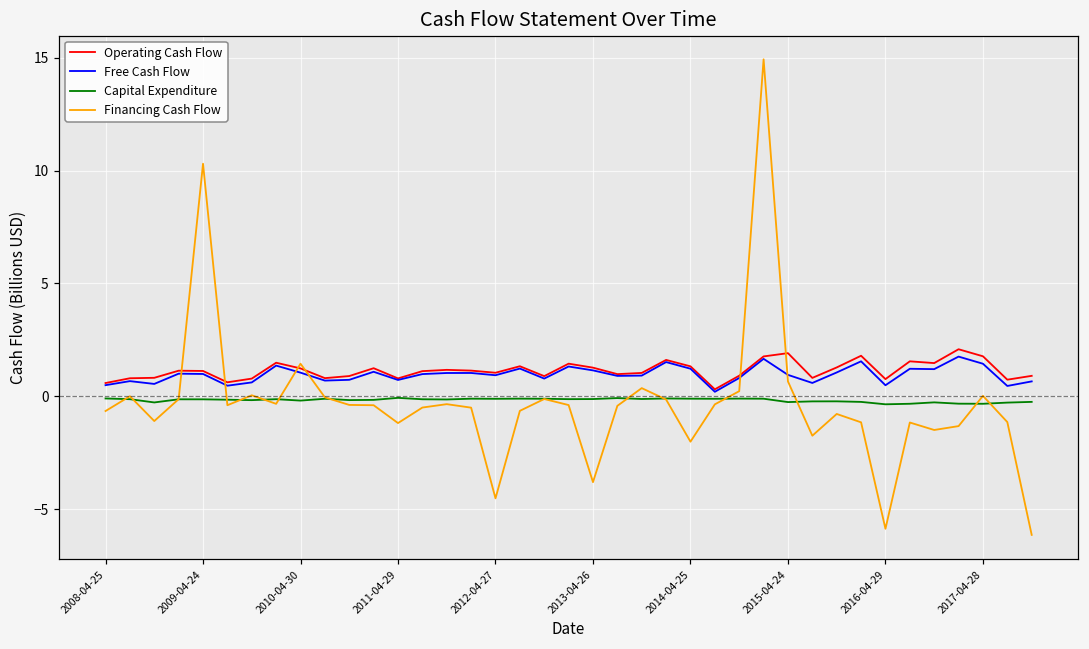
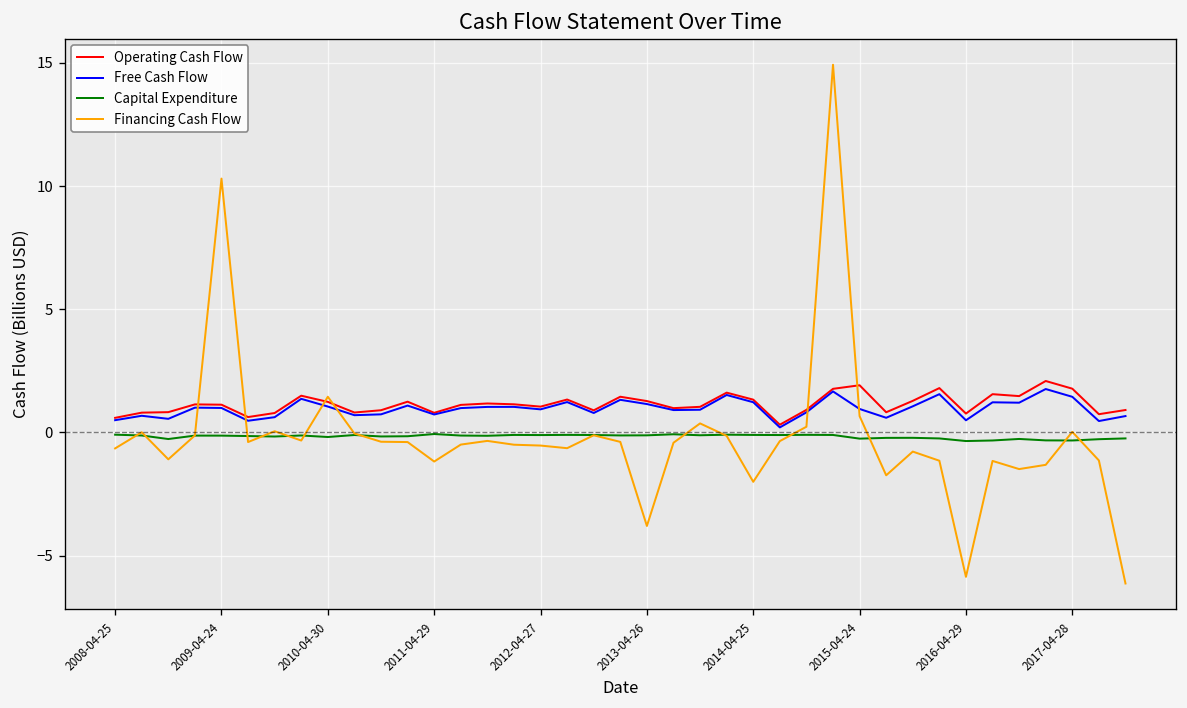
Financing Cash Flow, 2012-04-27: -4.5 -> -0.5
